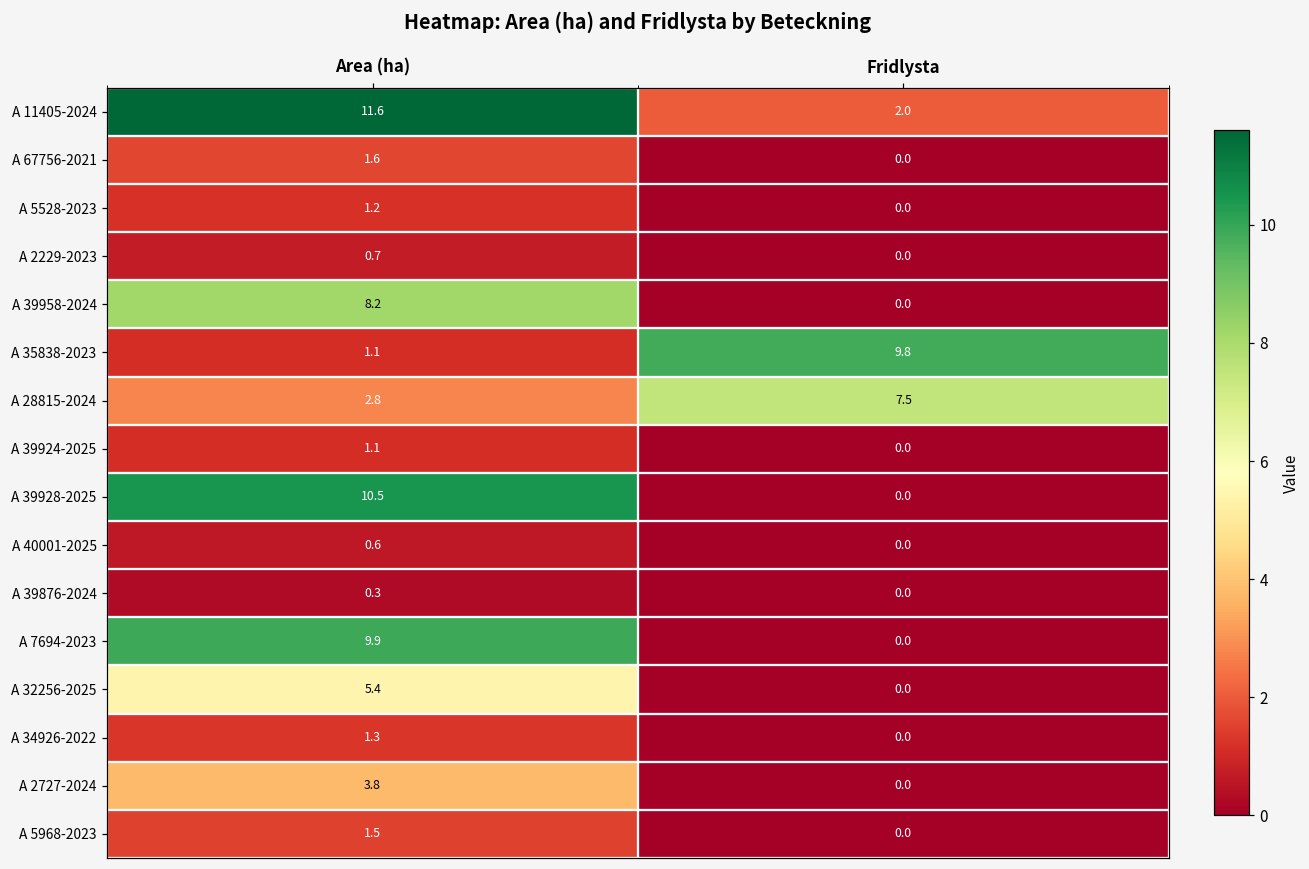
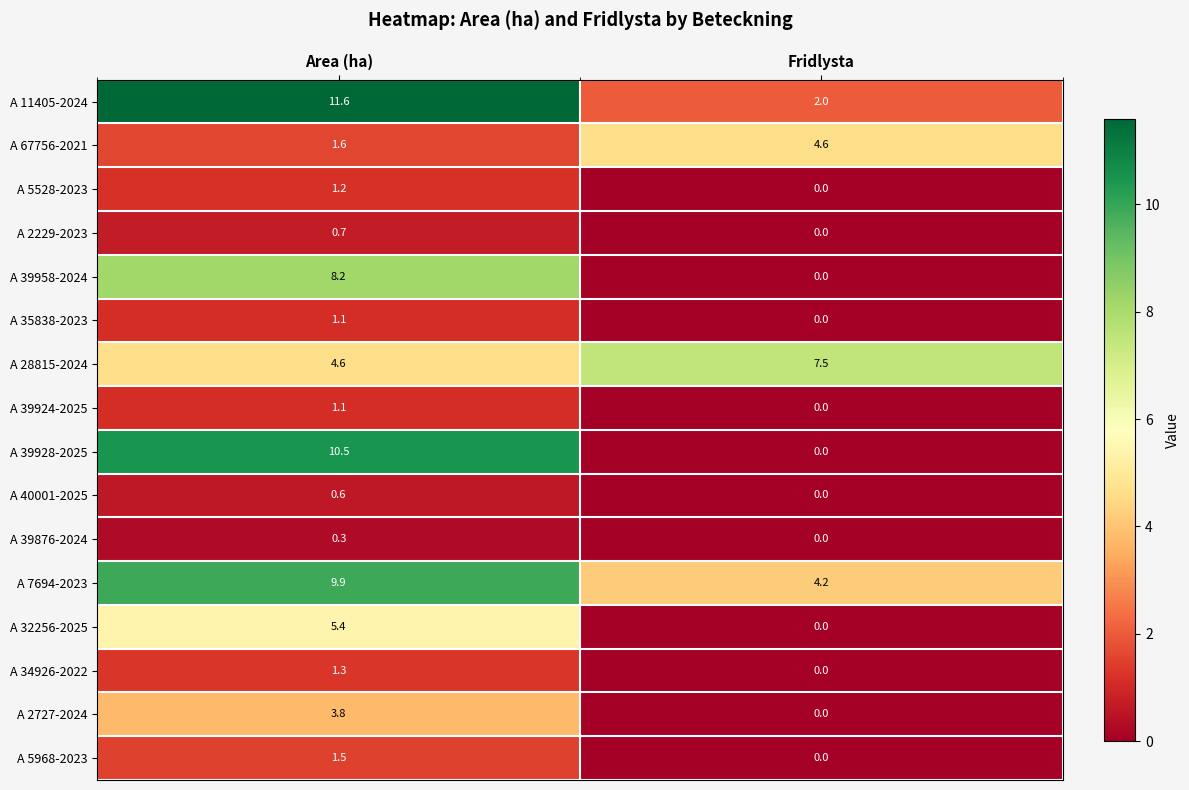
A 67756-2021, Fridlysta: 0.0 -> 4.6
A 35838-2023, Fridlysta: 9.8 -> 0.0
A 28815-2024, Area (ha): 2.8 -> 4.6
A 7694-2023, Fridlysta: 0.0 -> 4.2
